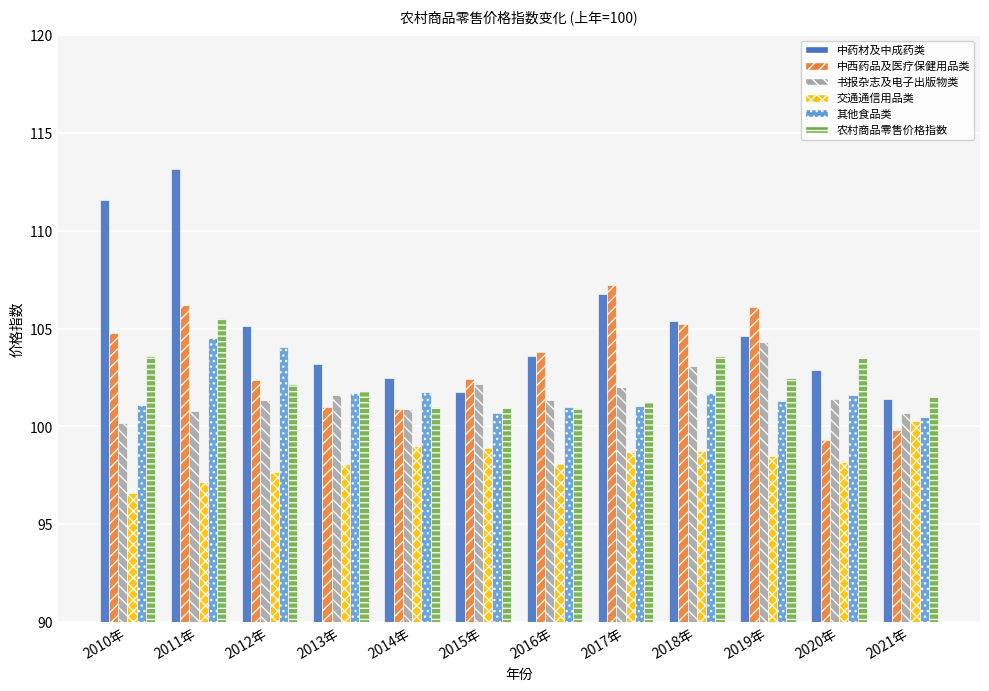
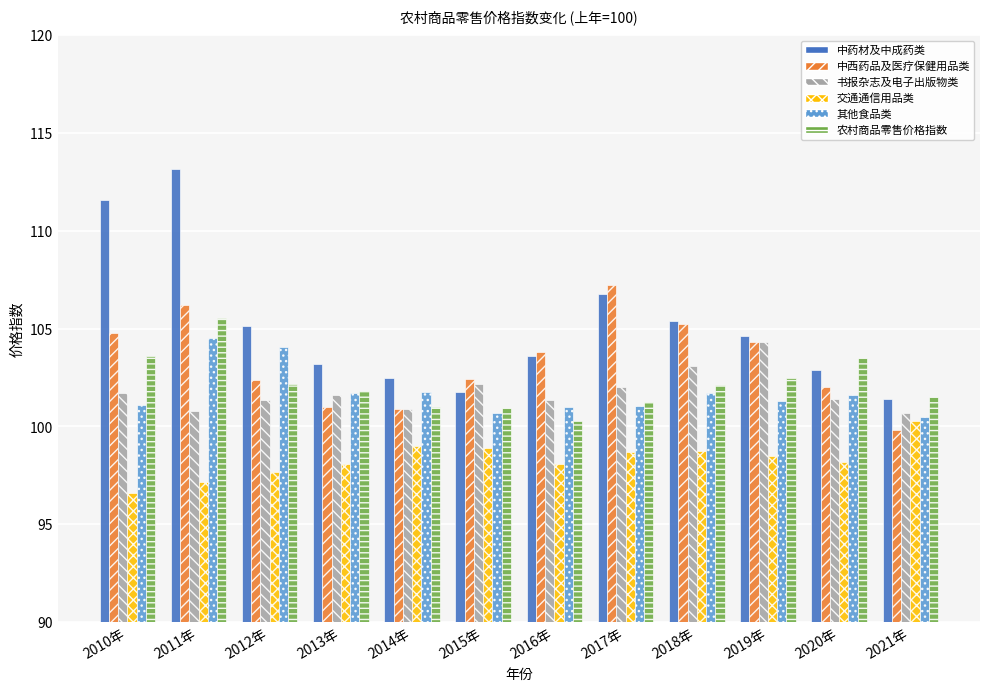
书报杂志及电子出版物类, 2010年: 100.2 -> 101.7
农村商品零售价格指数, 2016年: 100.9 -> 100.3
农村商品零售价格指数, 2018年: 103.6 -> 102.1
中西药品及医疗保健用品类, 2019年: 106.1 -> 104.3
中西药品及医疗保健用品类, 2020年: 99.3 -> 102.0
